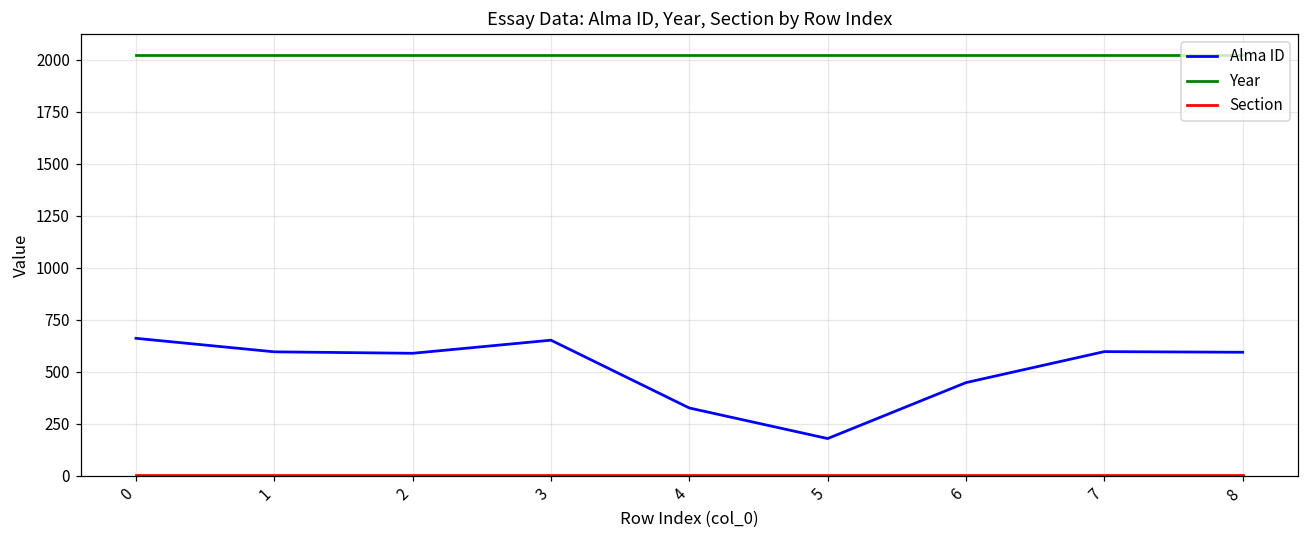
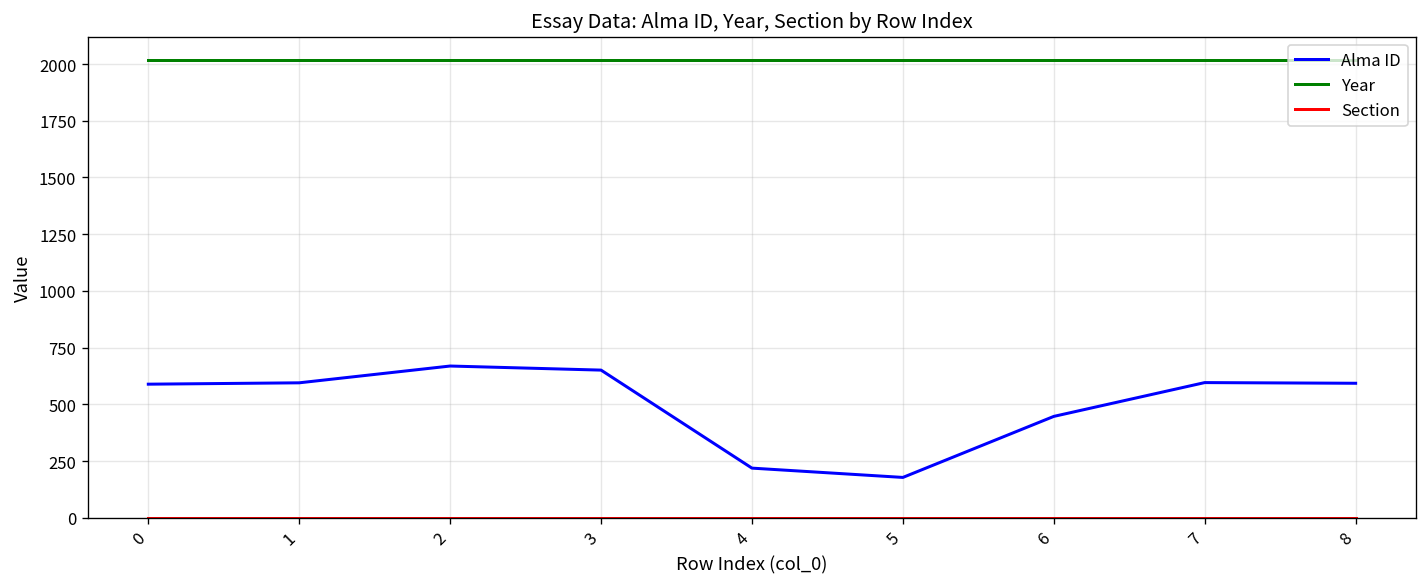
Alma ID, 0: 660 -> 590
Alma ID, 2: 590 -> 670
Alma ID, 4: 330 -> 220
